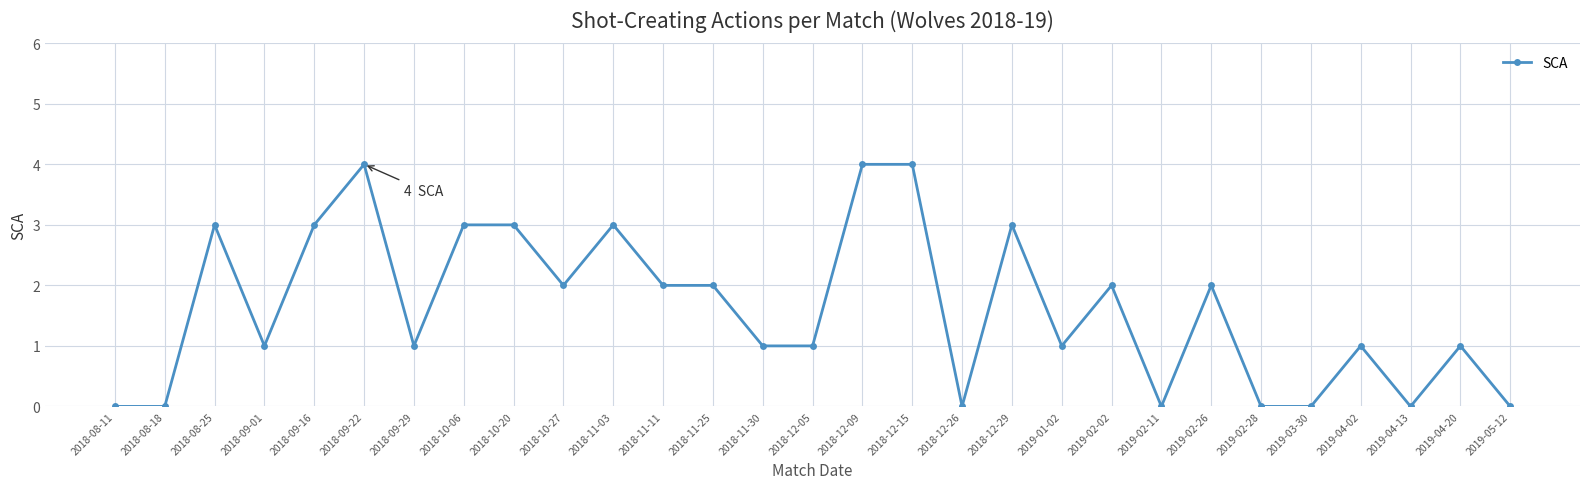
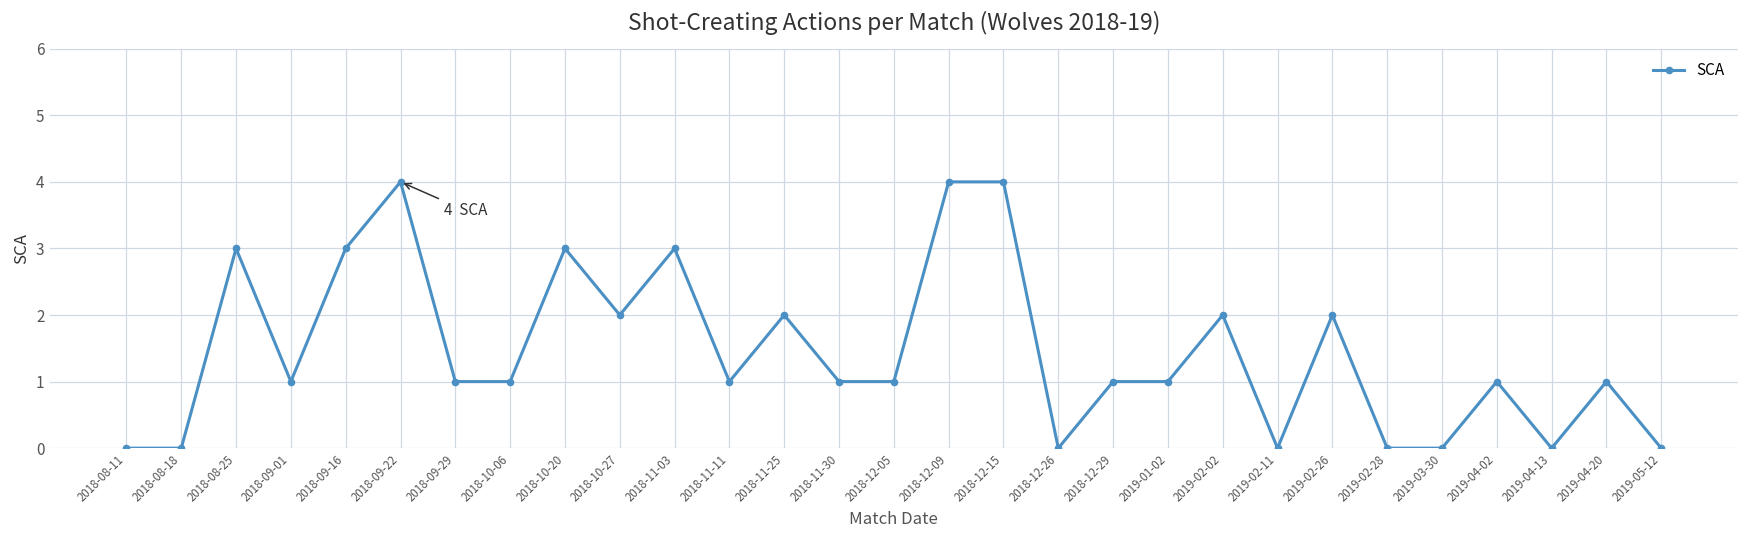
2018-10-06: 3 -> 1
2018-11-11: 2 -> 1
2018-12-29: 3 -> 1
